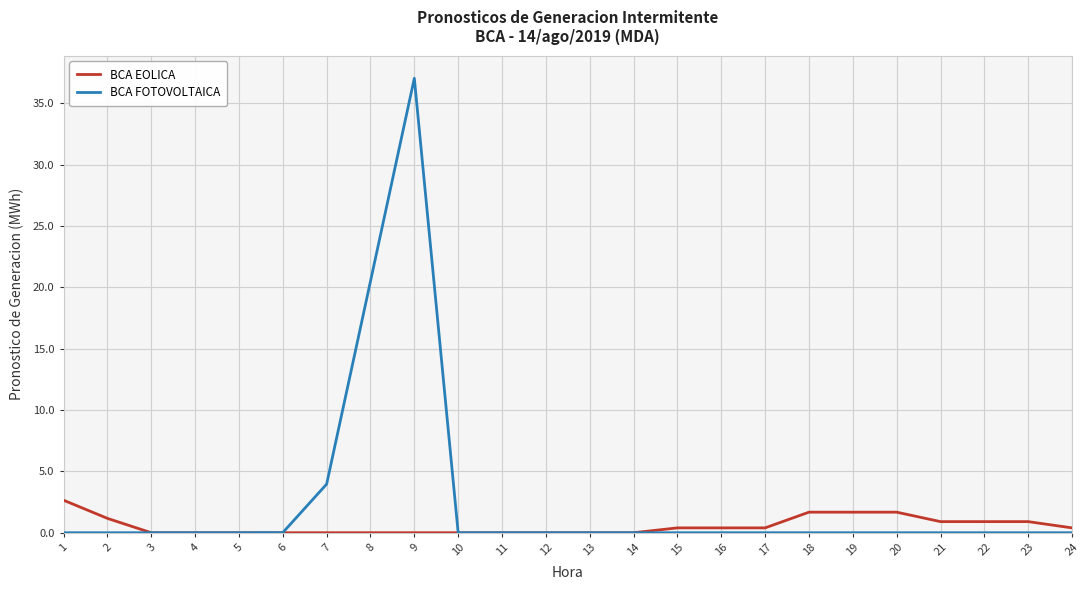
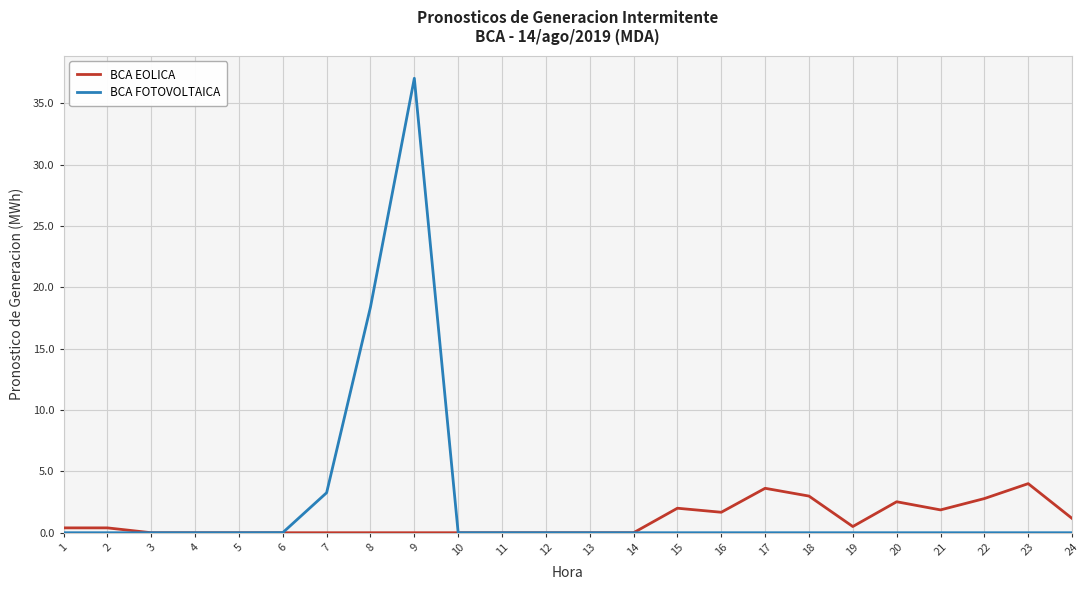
BCA EOLICA, 1: 2.7 -> 0.4
BCA EOLICA, 2: 1.2 -> 0.4
BCA FOTOVOLTAICA, 7: 4.0 -> 3.3
BCA FOTOVOLTAICA, 8: 20.5 -> 18.4
BCA EOLICA, 15: 0.4 -> 2.0
BCA EOLICA, 16: 0.4 -> 1.7
BCA EOLICA, 17: 0.4 -> 3.6
BCA EOLICA, 18: 1.7 -> 3.0
BCA EOLICA, 19: 1.7 -> 0.5
BCA EOLICA, 20: 1.7 -> 2.5
BCA EOLICA, 21: 0.9 -> 1.9
BCA EOLICA, 22: 0.9 -> 2.8
BCA EOLICA, 23: 0.9 -> 4.0
BCA EOLICA, 24: 0.4 -> 1.2
